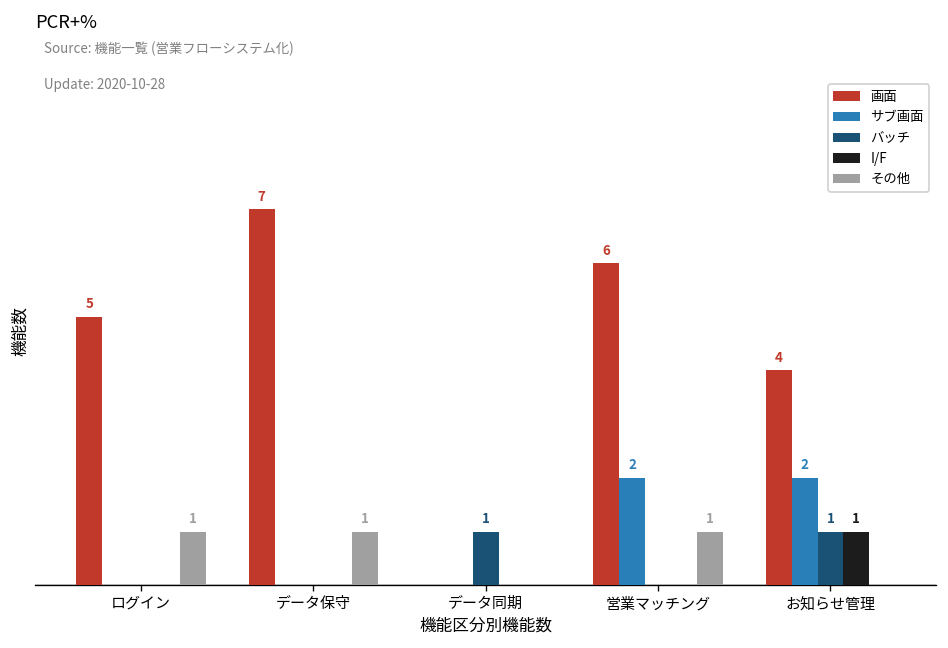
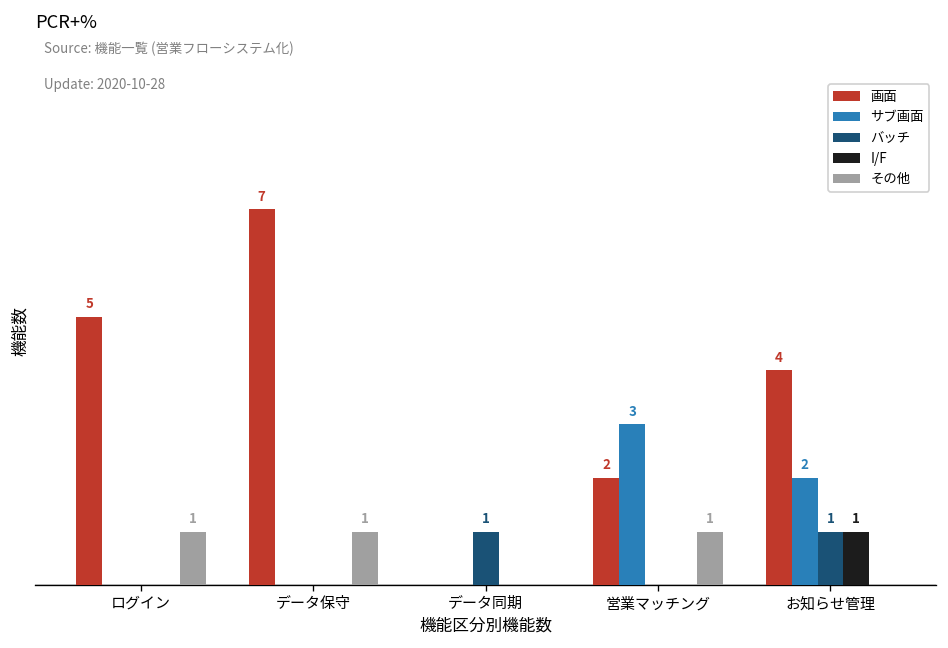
画面, 営業マッチング: 6 -> 2
サブ画面, 営業マッチング: 2 -> 3
